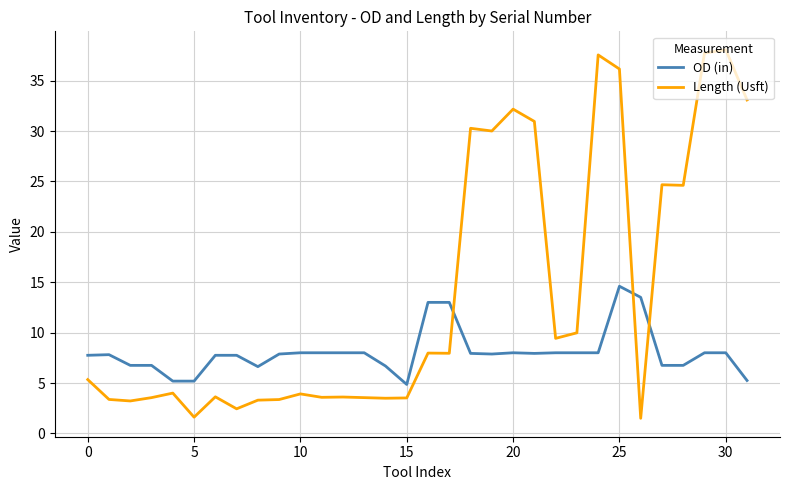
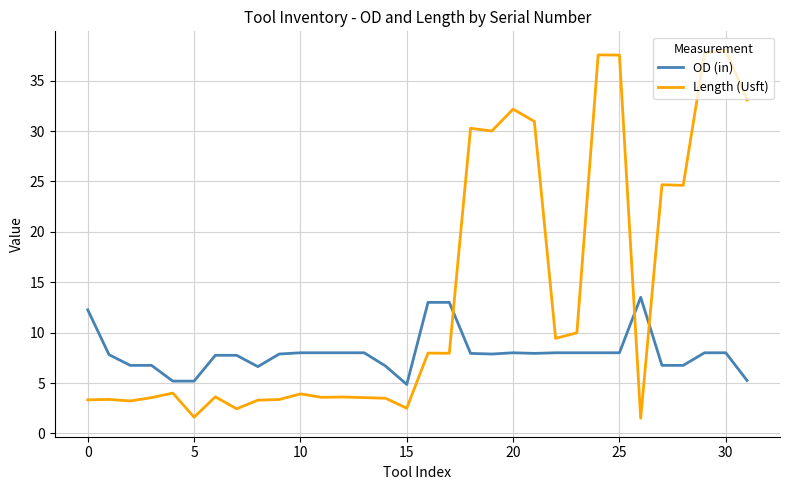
OD (in), 0: 7.8 -> 12.3
Length (Usft), 0: 5.3 -> 3.3
Length (Usft), 15: 3.5 -> 2.5
OD (in), 25: 14.6 -> 8.0
Length (Usft), 25: 36.2 -> 37.5
